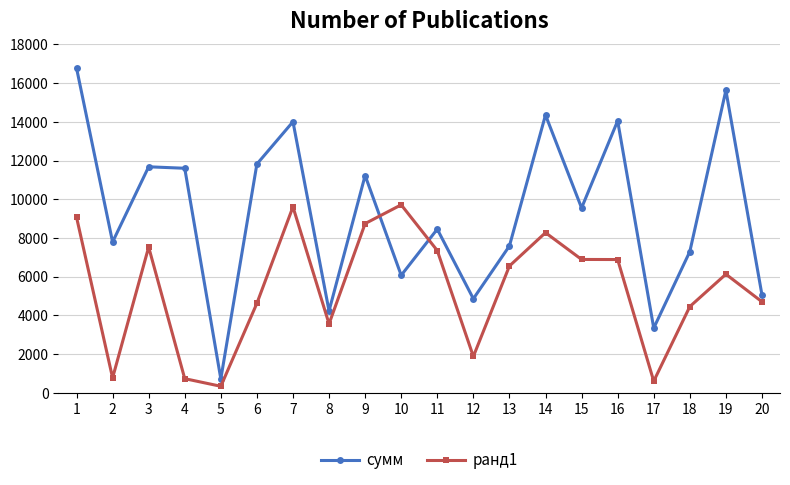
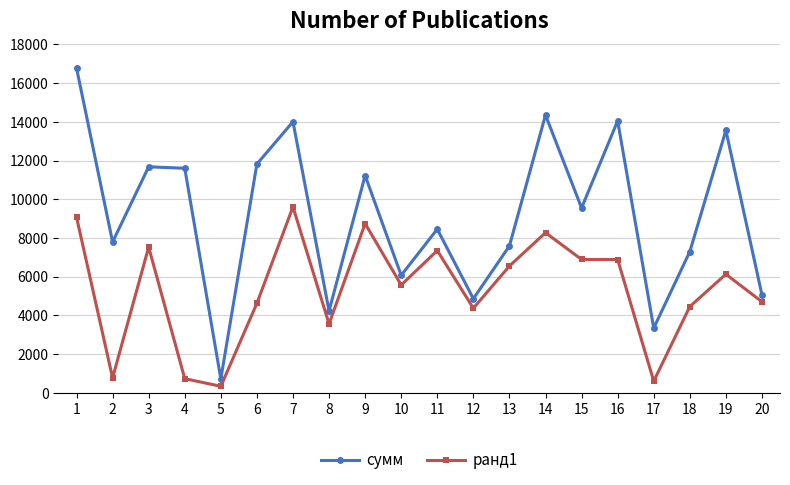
ранд1, 10: 9700 -> 5600
ранд1, 12: 1900 -> 4400
сумм, 19: 15600 -> 13600
